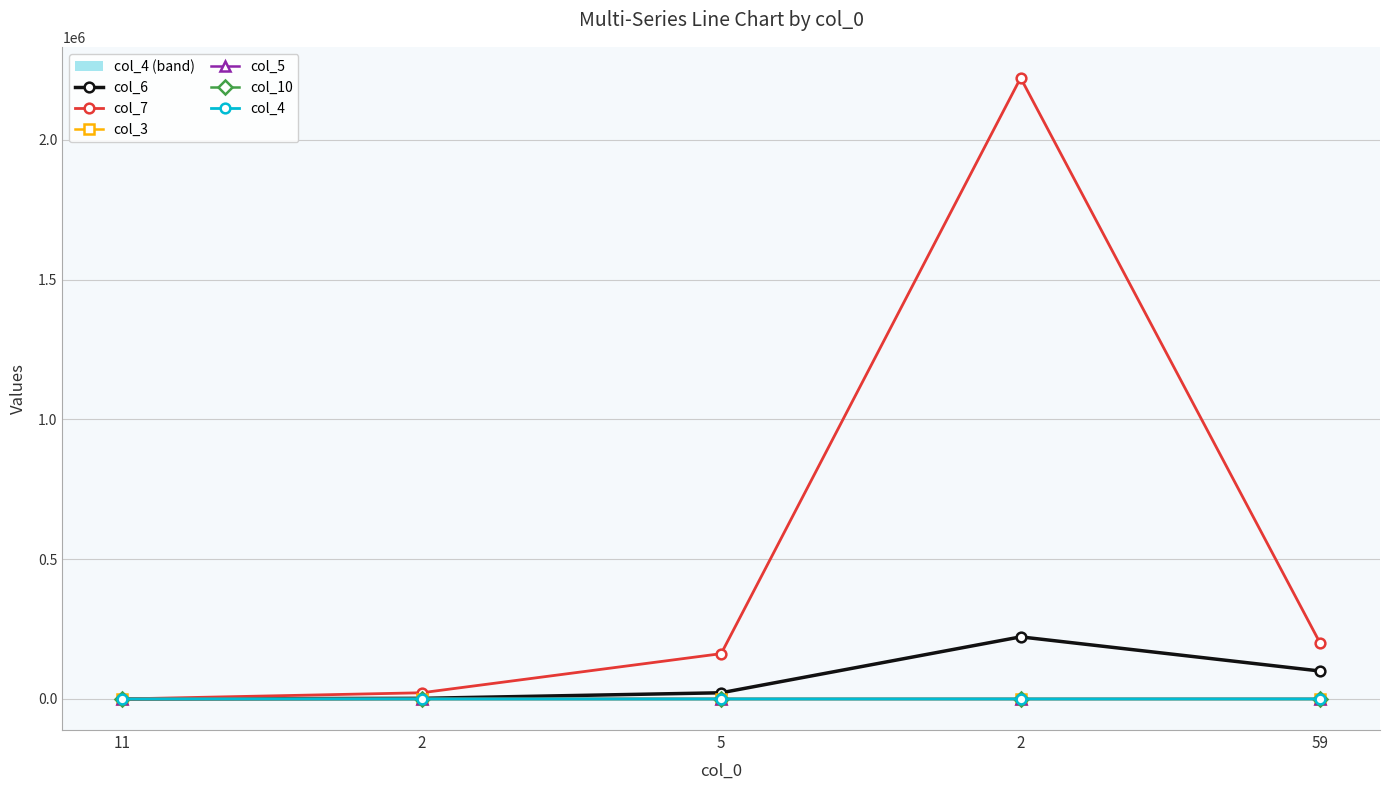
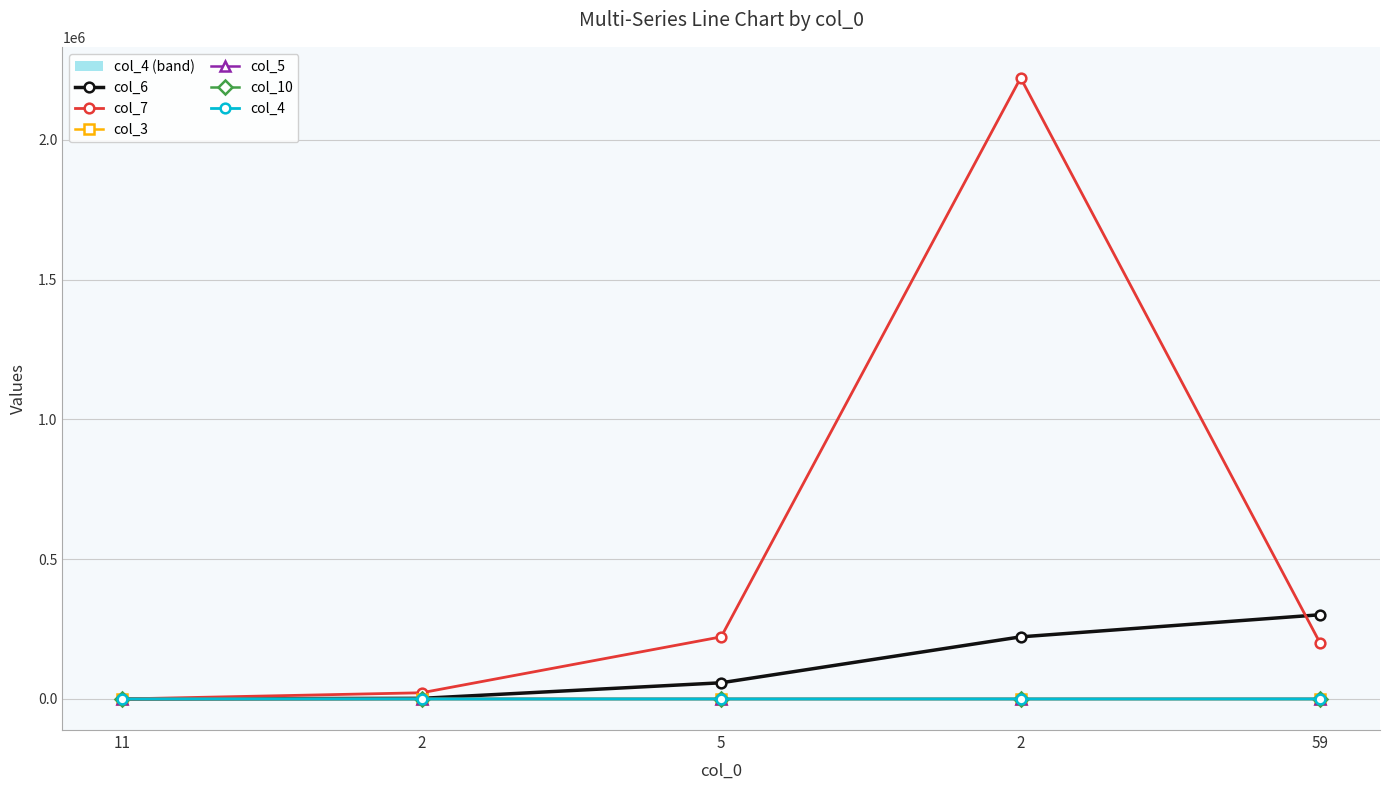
col_6, 5: 20000 -> 60000
col_7, 5: 160000 -> 220000
col_6, 59: 100000 -> 300000
